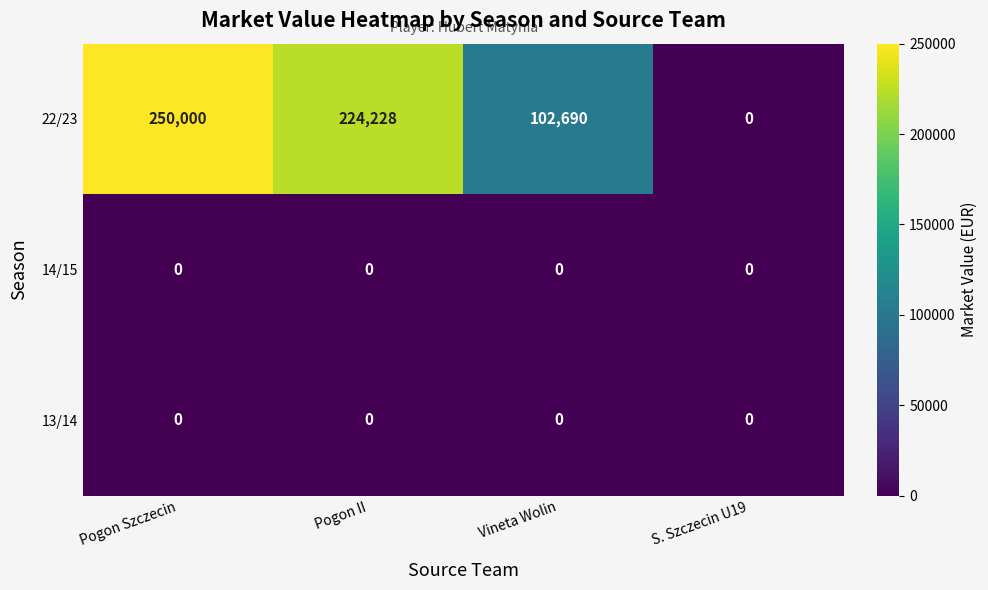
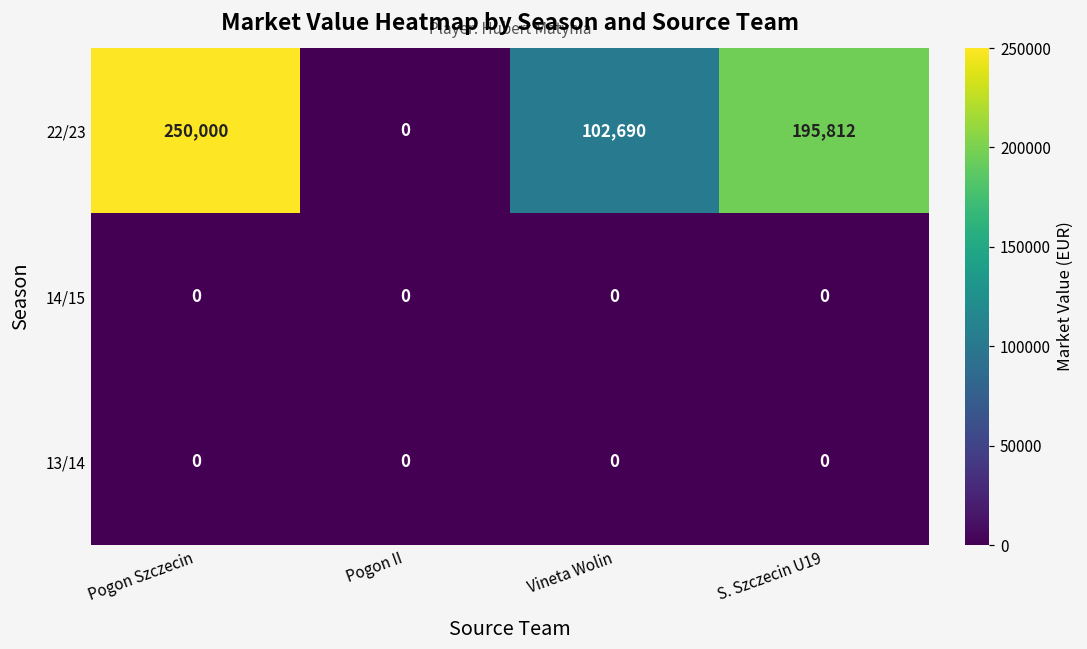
22/23, Pogon II: 224,228 -> 0
22/23, S. Szczecin U19: 0 -> 195,812
